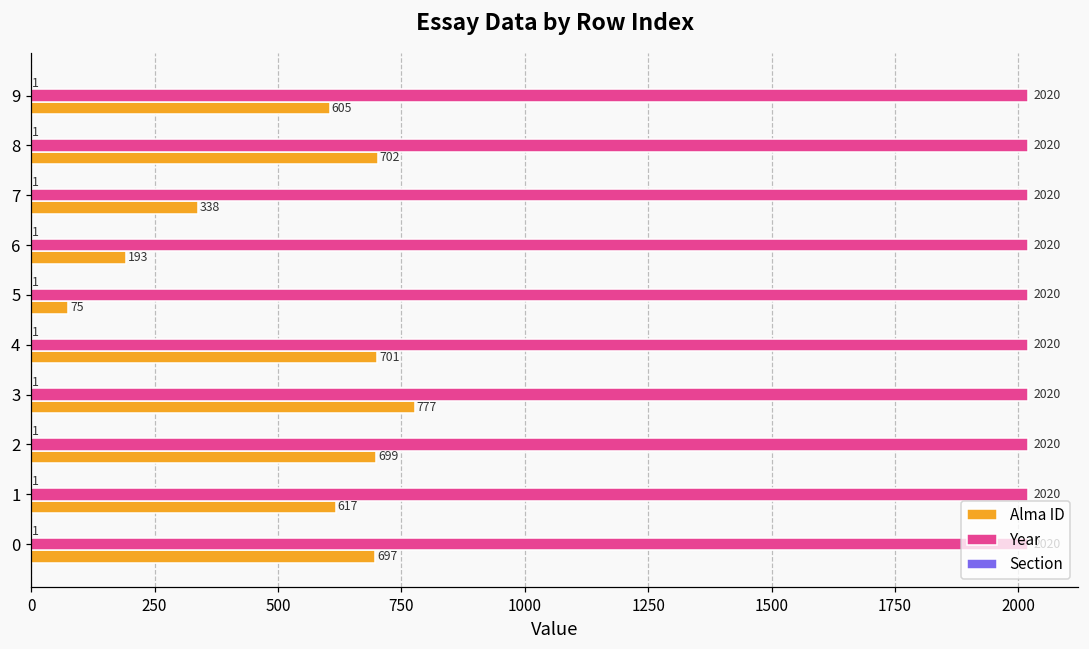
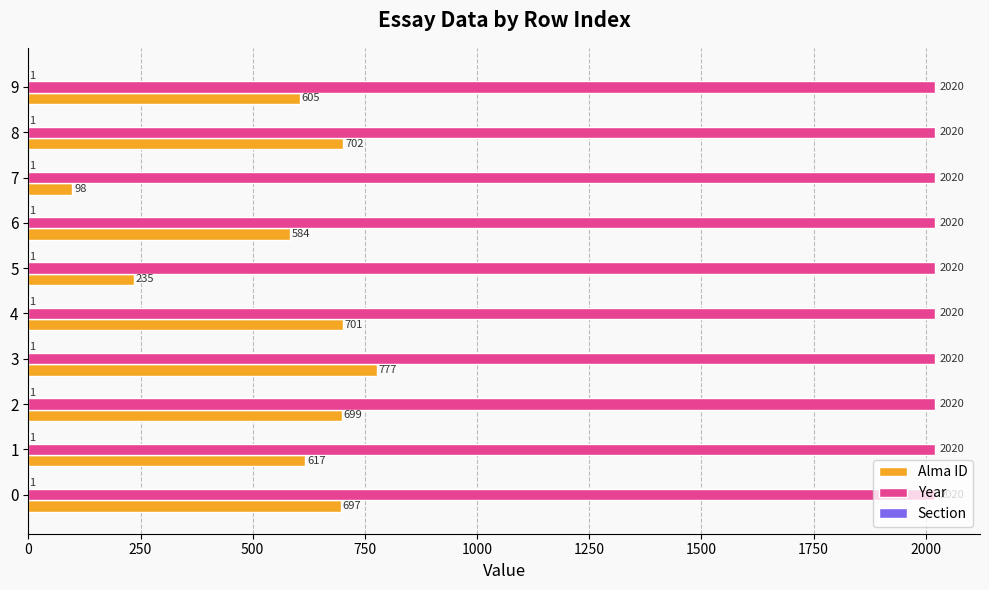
Alma ID, 7: 338 -> 98
Alma ID, 6: 193 -> 584
Alma ID, 5: 75 -> 235
